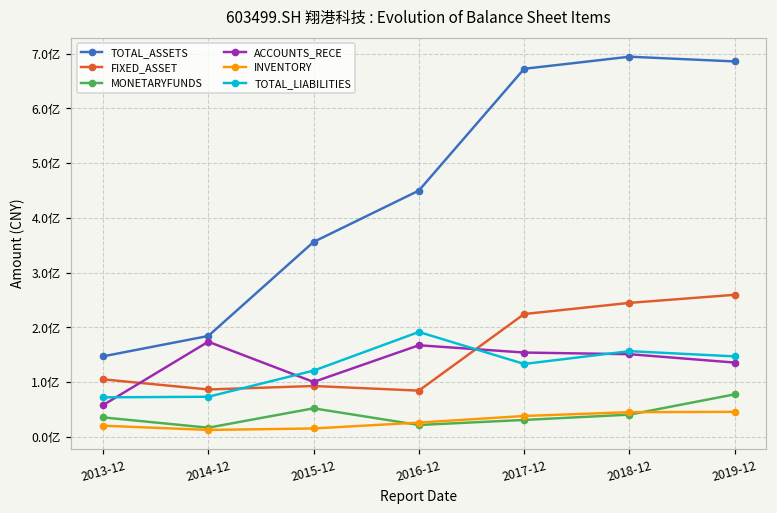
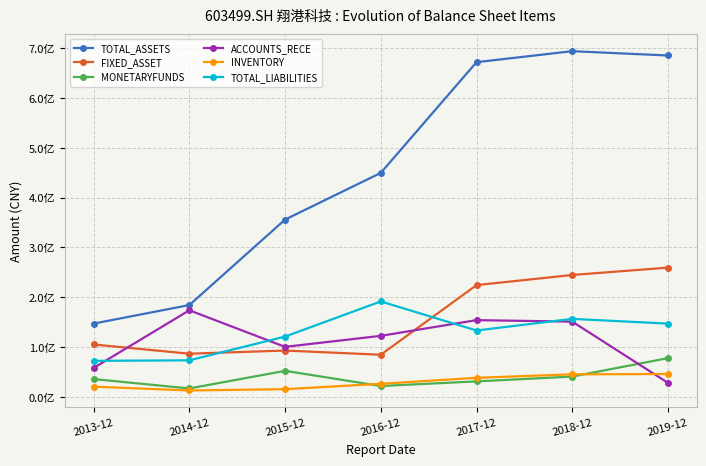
ACCOUNTS_RECE, 2016-12: 1.7亿 -> 1.2亿
ACCOUNTS_RECE, 2019-12: 1.4亿 -> 0.3亿
